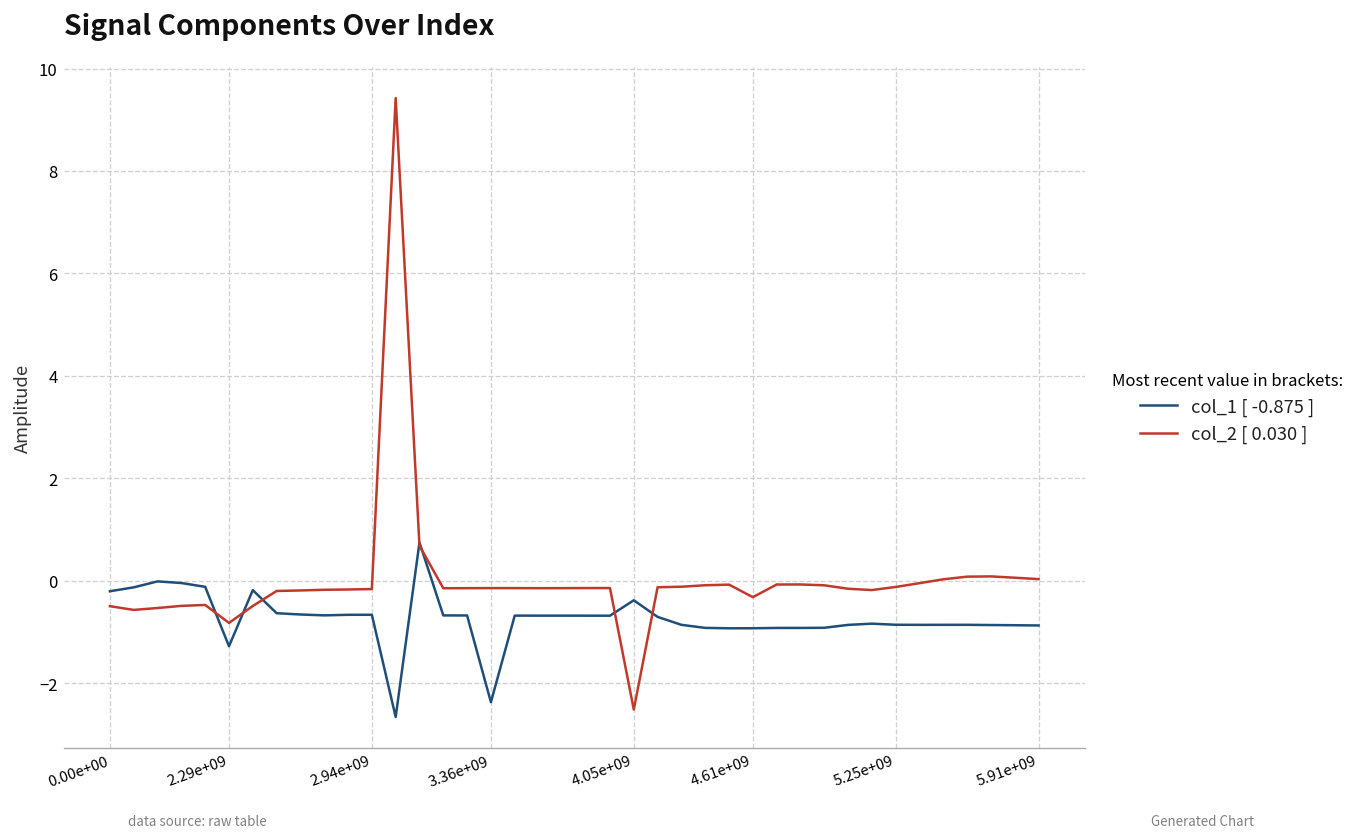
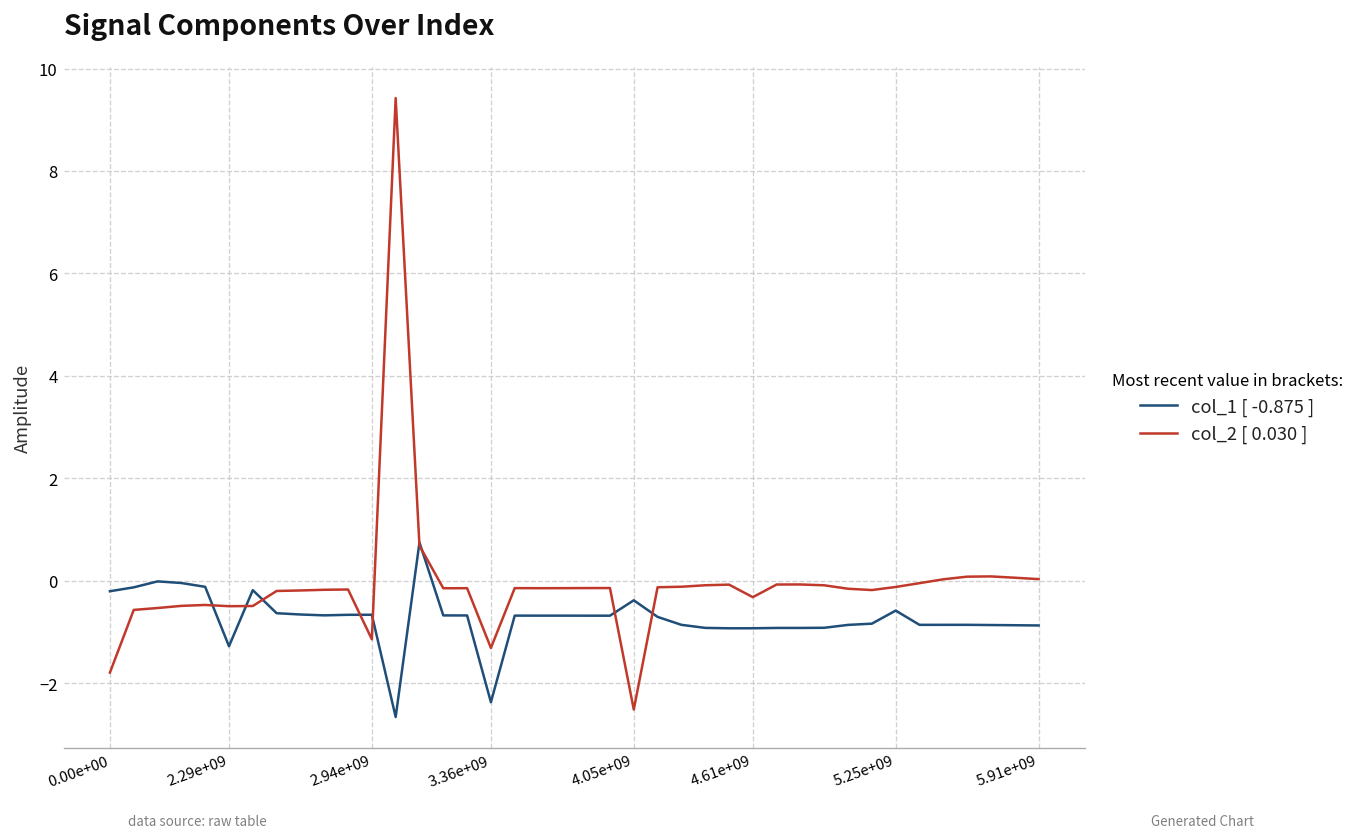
col_2 [ 0.030 ], 0.00e+00: -0.5 -> -1.8
col_2 [ 0.030 ], 2.29e+09: -0.8 -> -0.5
col_2 [ 0.030 ], 2.94e+09: -0.2 -> -1.1
col_2 [ 0.030 ], 3.36e+09: -0.1 -> -1.3
col_1 [ -0.875 ], 5.25e+09: -0.9 -> -0.6
